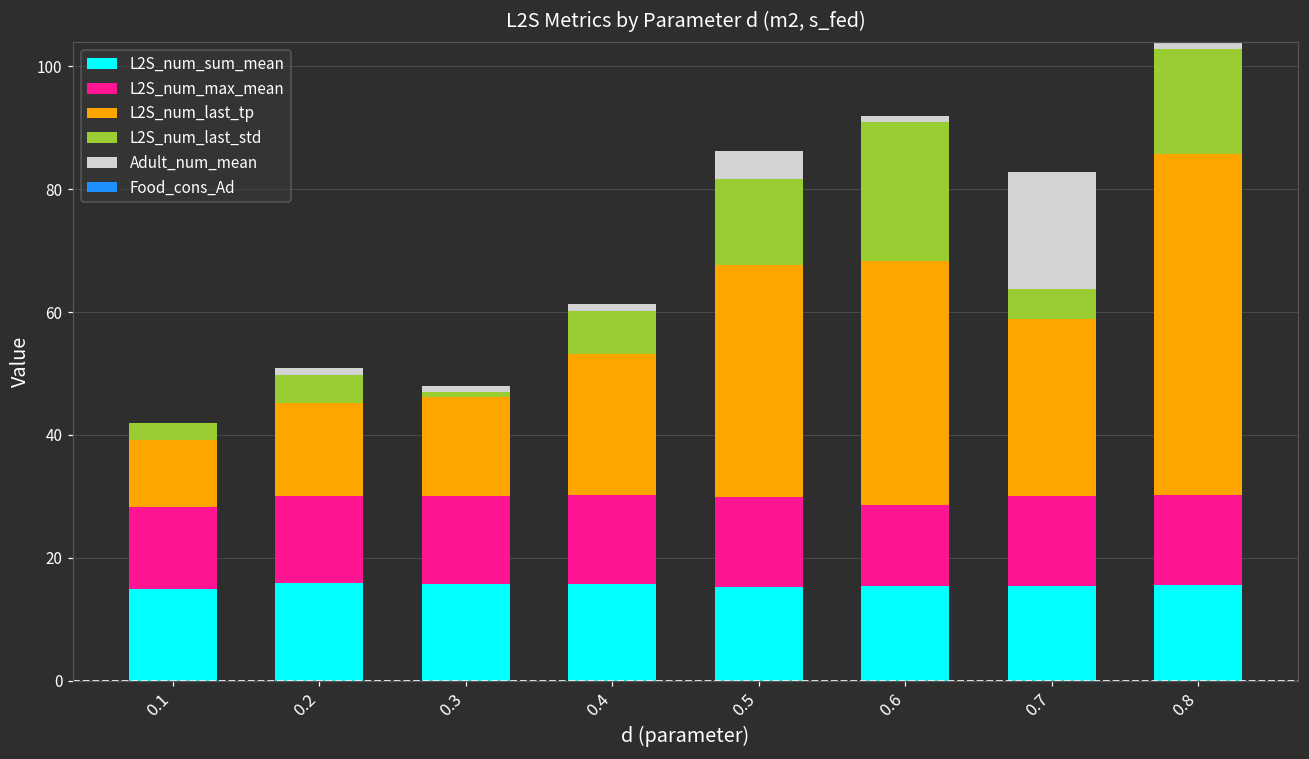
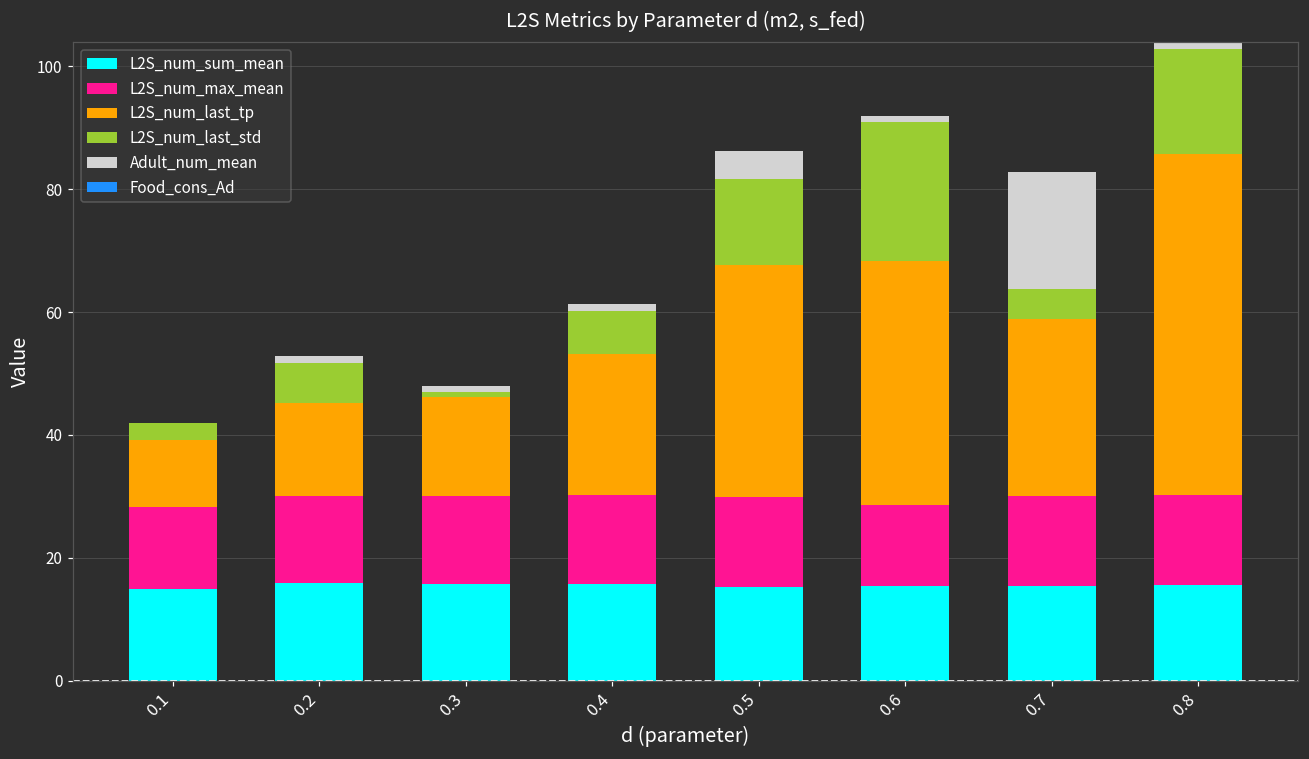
L2S_num_last_std, 0.2: 5 -> 7
